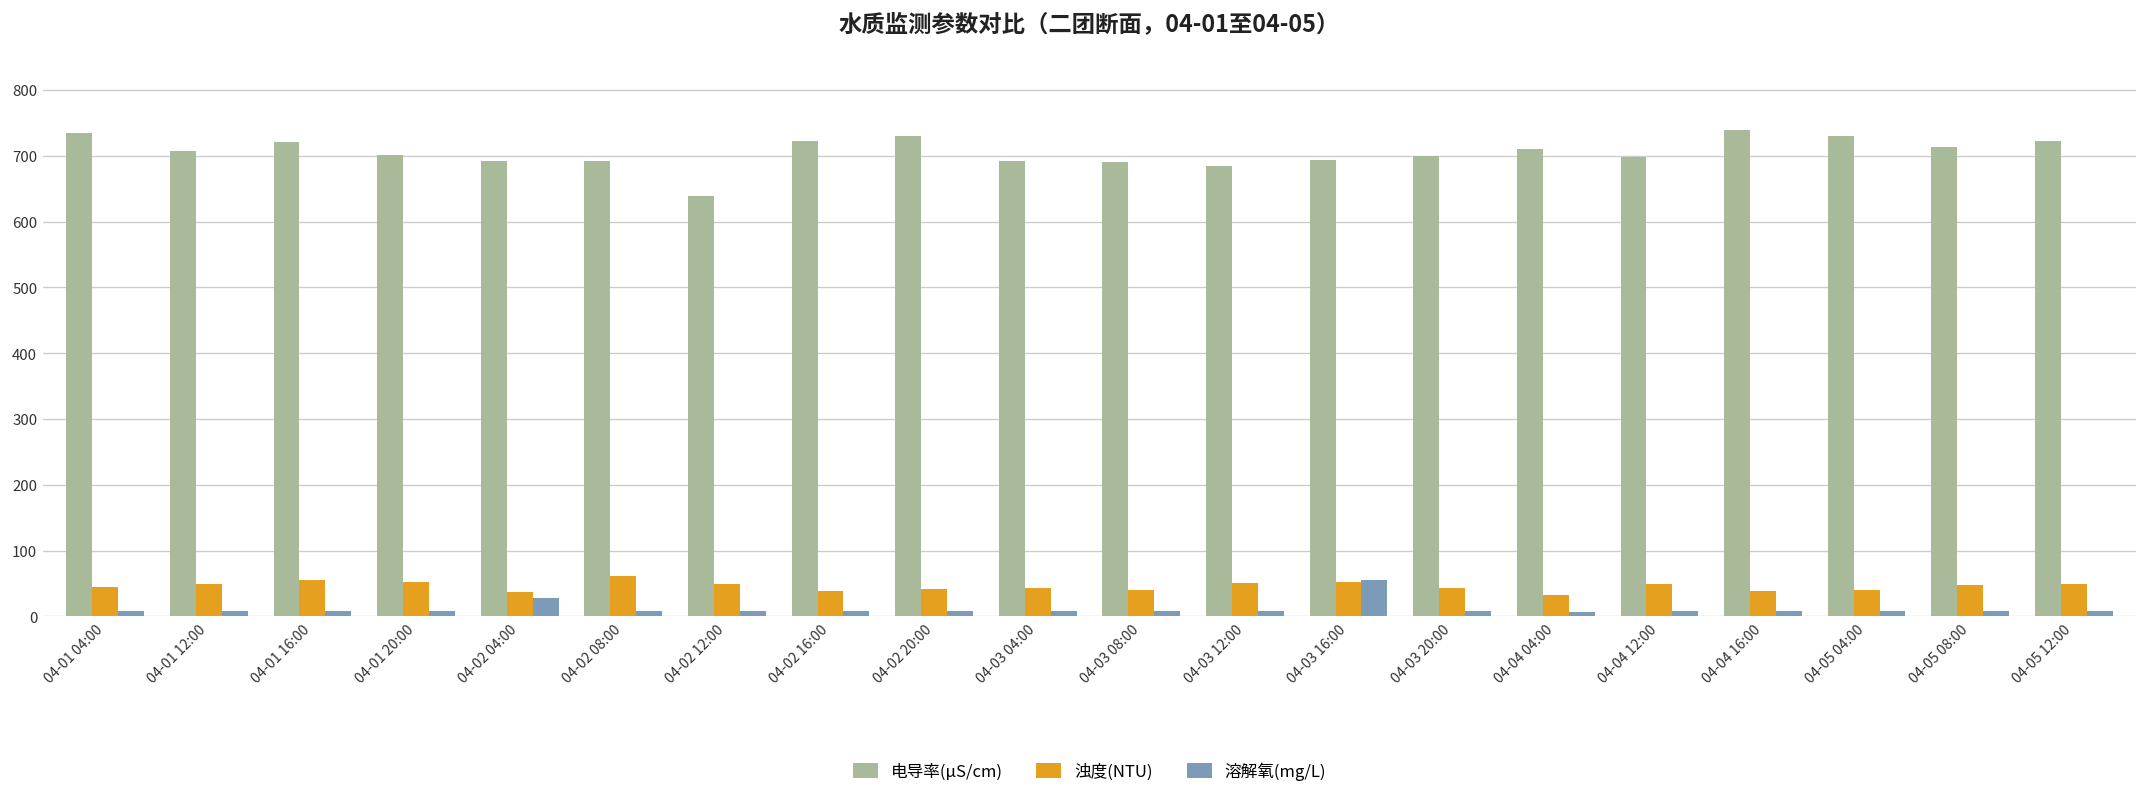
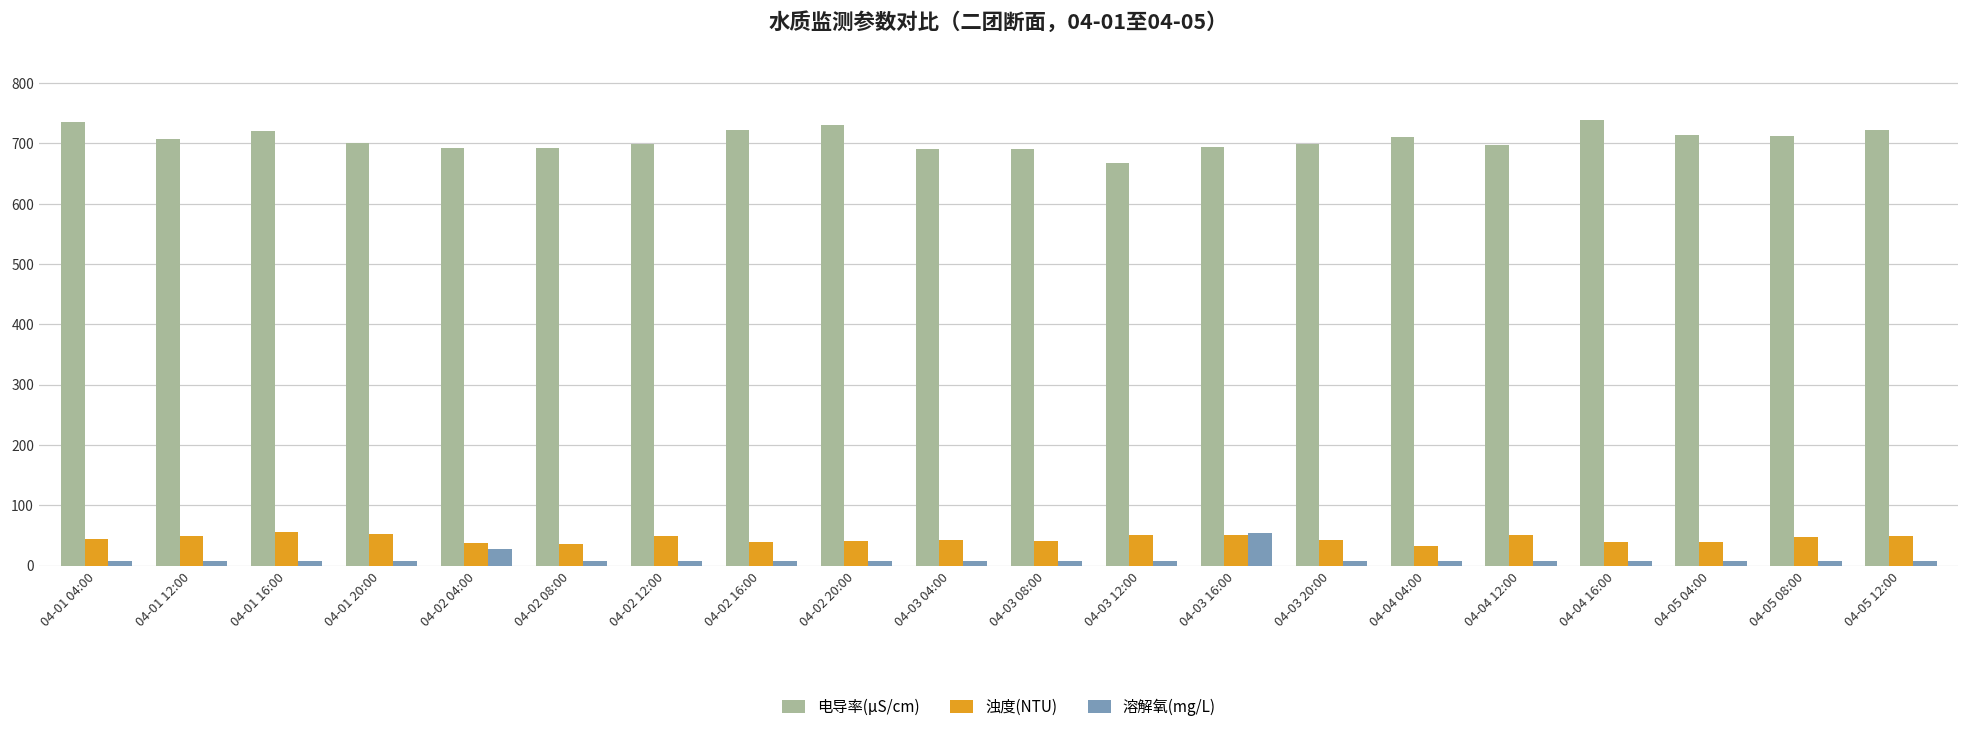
浊度(NTU), 04-02 08:00: 60 -> 40
电导率(μS/cm), 04-02 12:00: 640 -> 700
电导率(μS/cm), 04-03 12:00: 690 -> 670
电导率(μS/cm), 04-05 04:00: 730 -> 710
